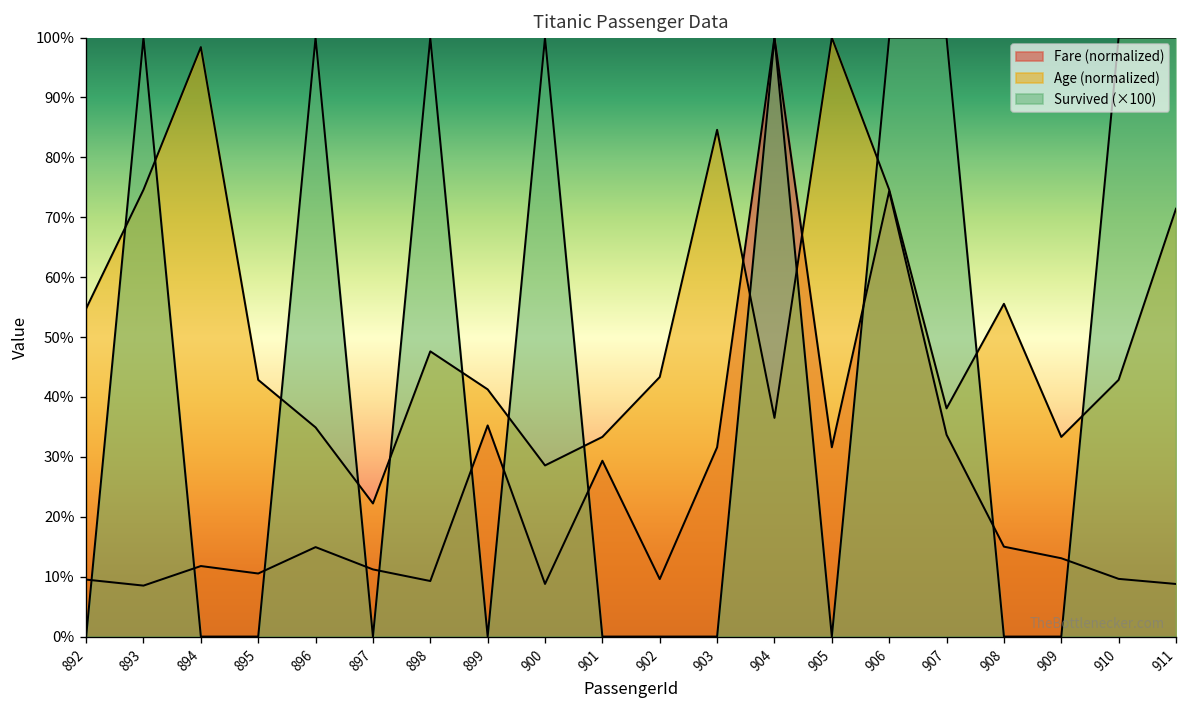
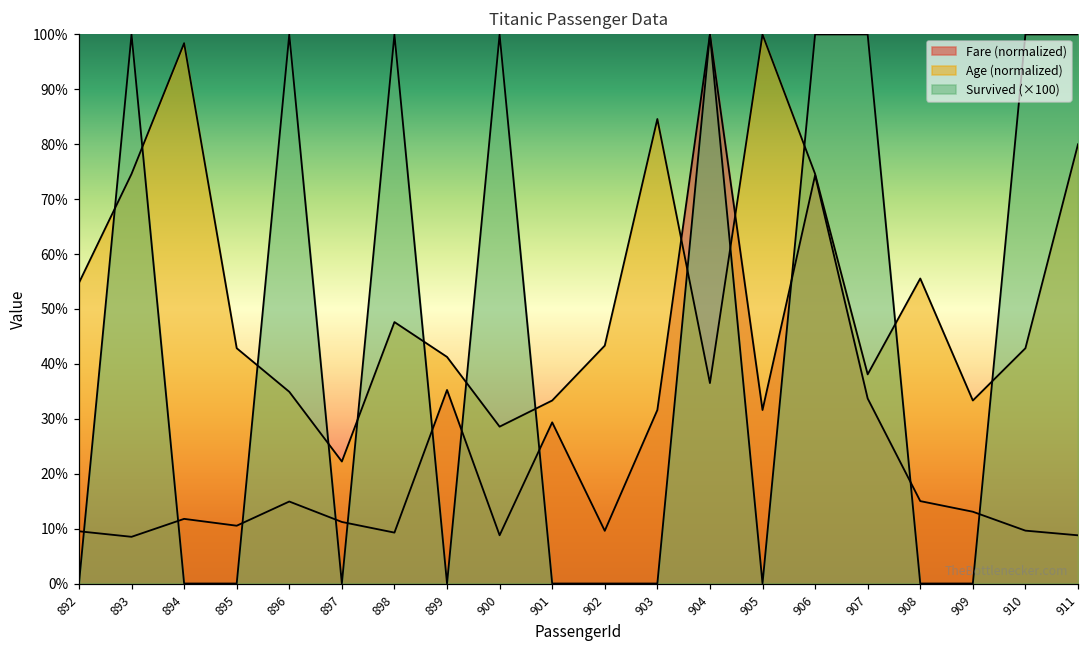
Age (normalized), 911: 71% -> 80%
